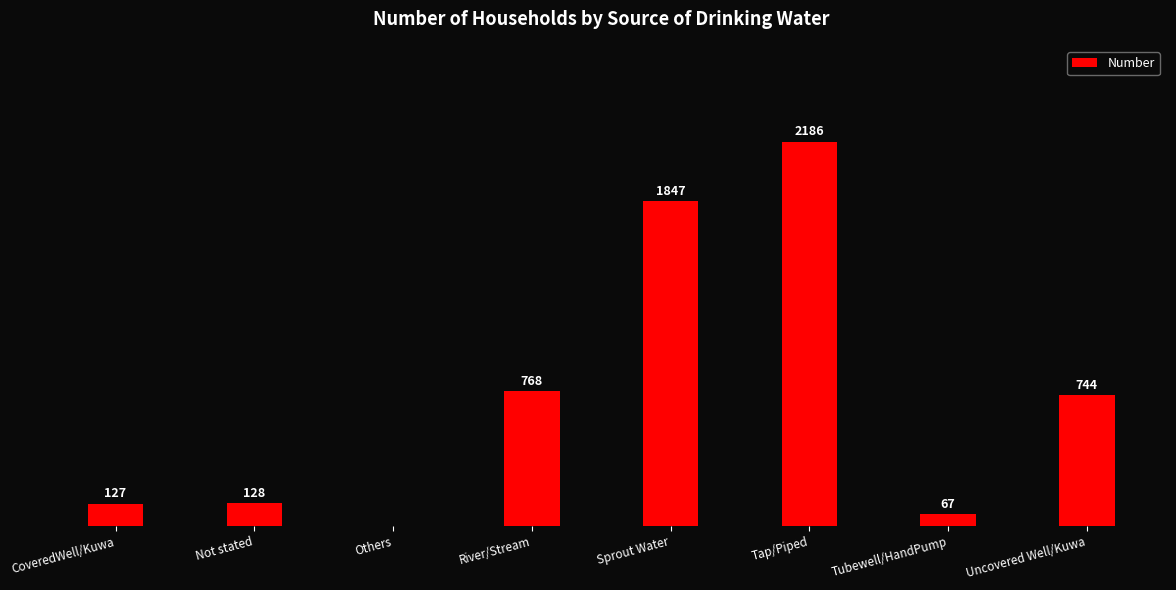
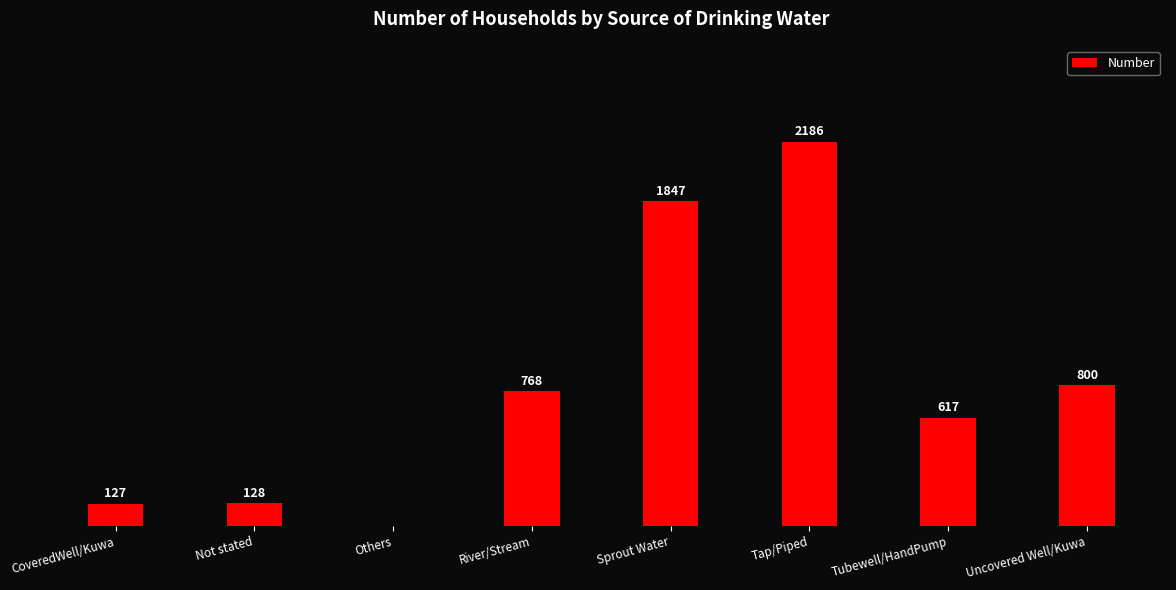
Tubewell/HandPump: 67 -> 617
Uncovered Well/Kuwa: 744 -> 800
